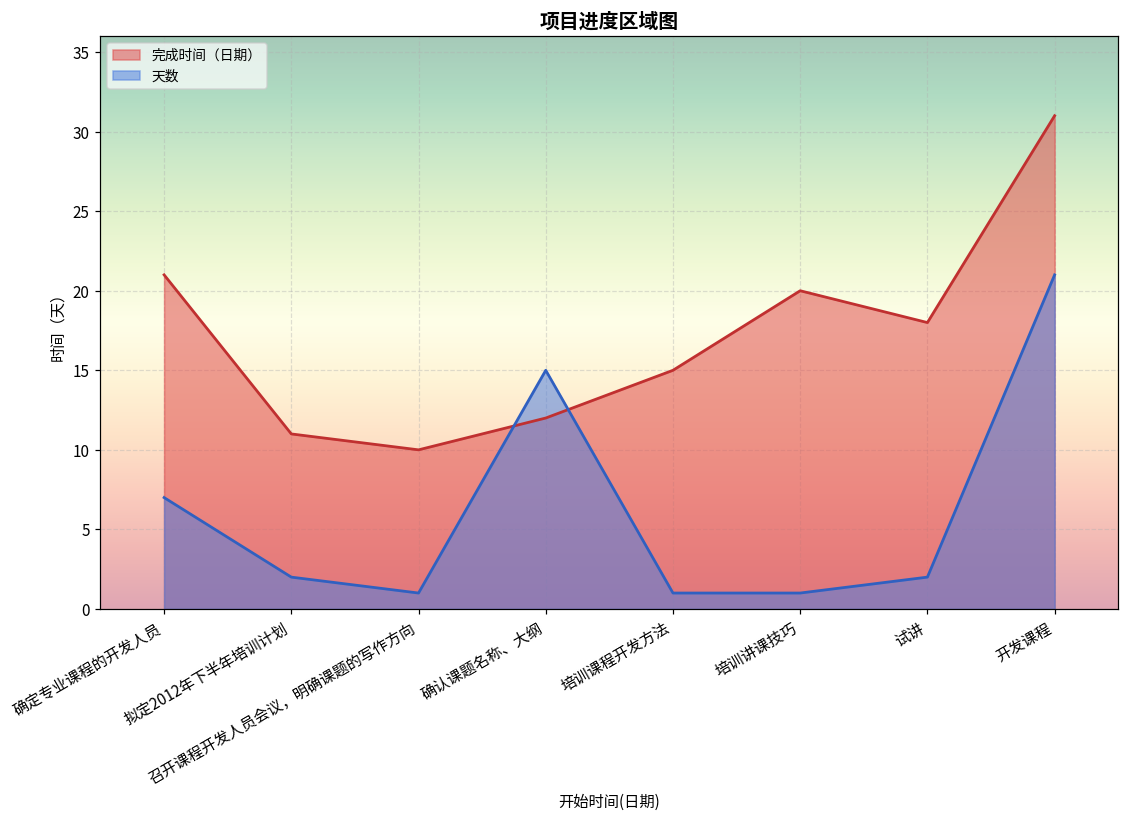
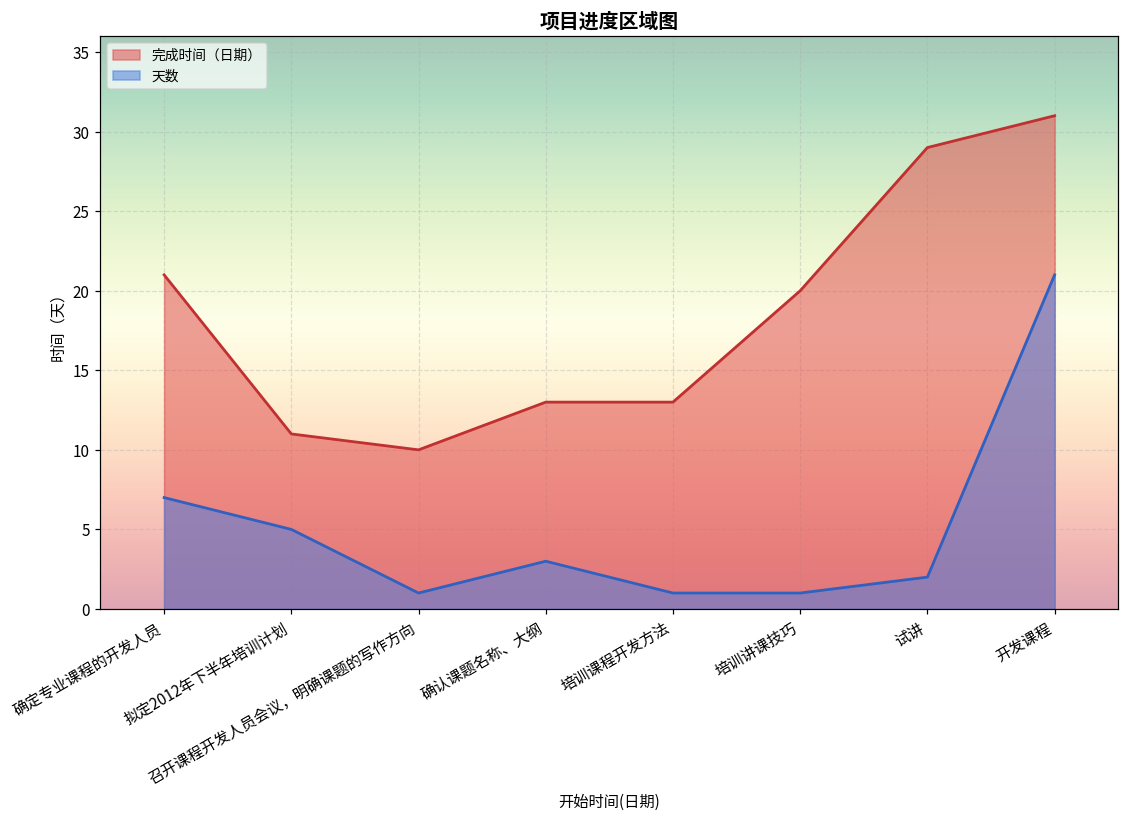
天数, 拟定2012年下半年培训计划: 2 -> 5
完成时间（日期）, 确认课题名称、大纲: 12 -> 13
天数, 确认课题名称、大纲: 15 -> 3
完成时间（日期）, 培训课程开发方法: 15 -> 13
完成时间（日期）, 试讲: 18 -> 29
